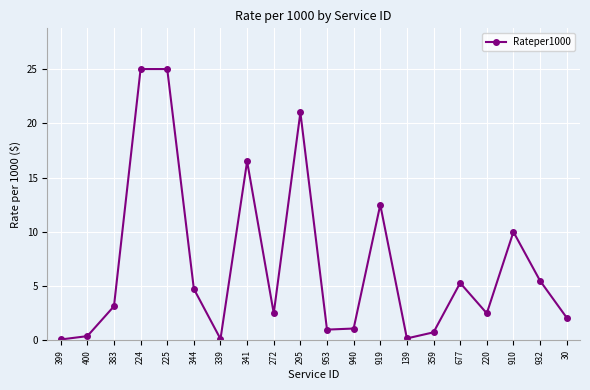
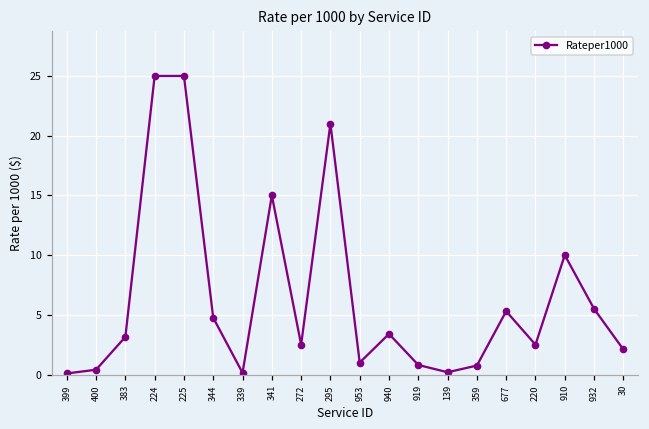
341: 16.5 -> 15.0
940: 1.1 -> 3.4
919: 12.5 -> 0.8
